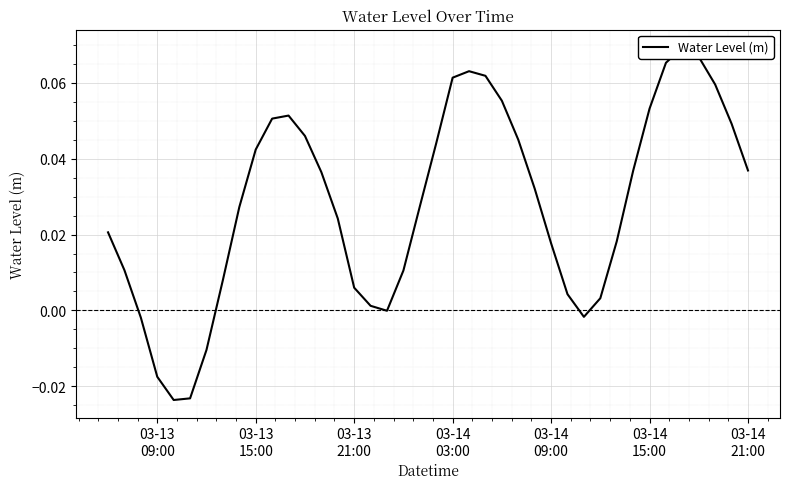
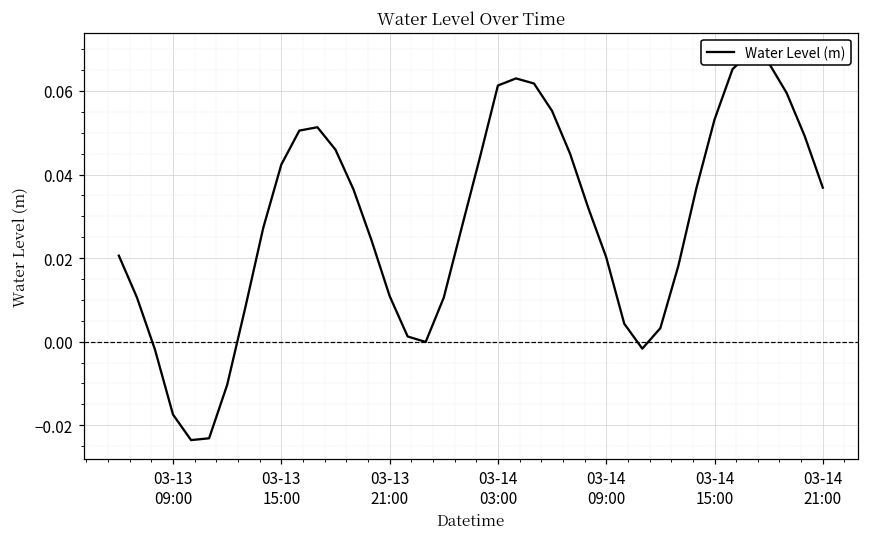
03-13 21:00: 0.006 -> 0.011
03-14 09:00: 0.018 -> 0.020
